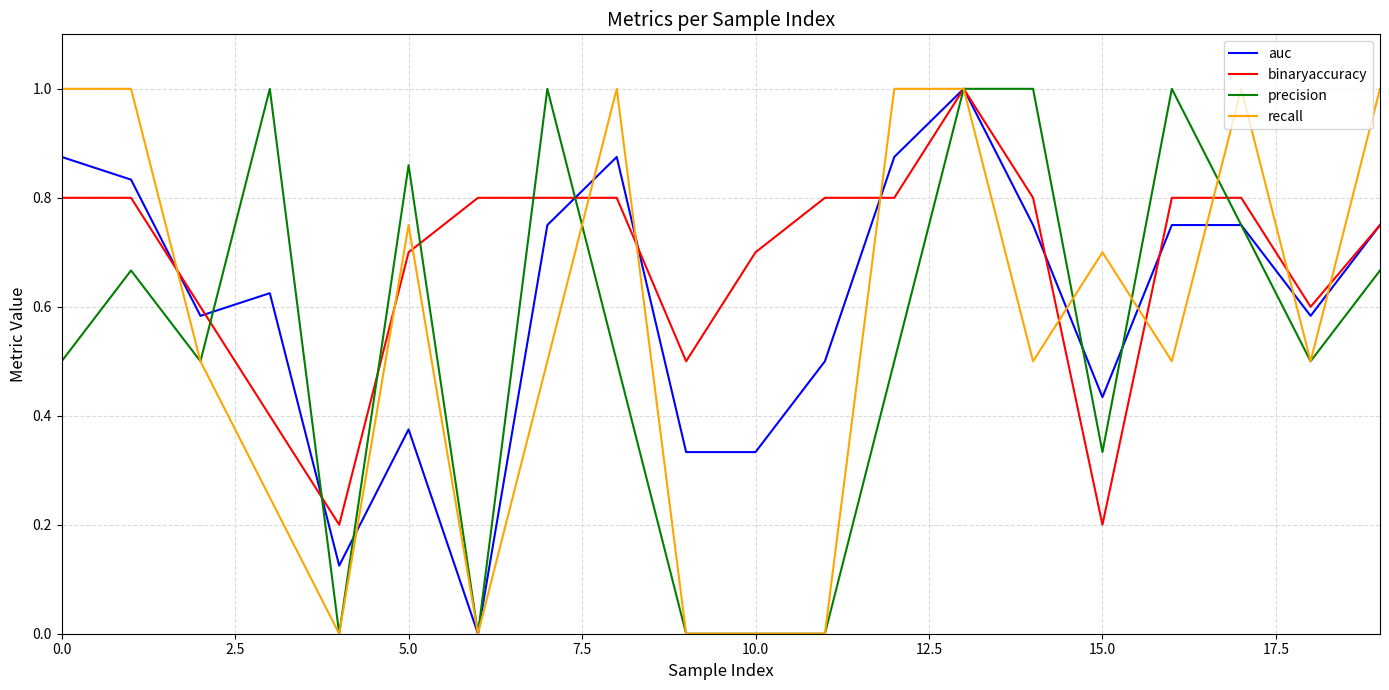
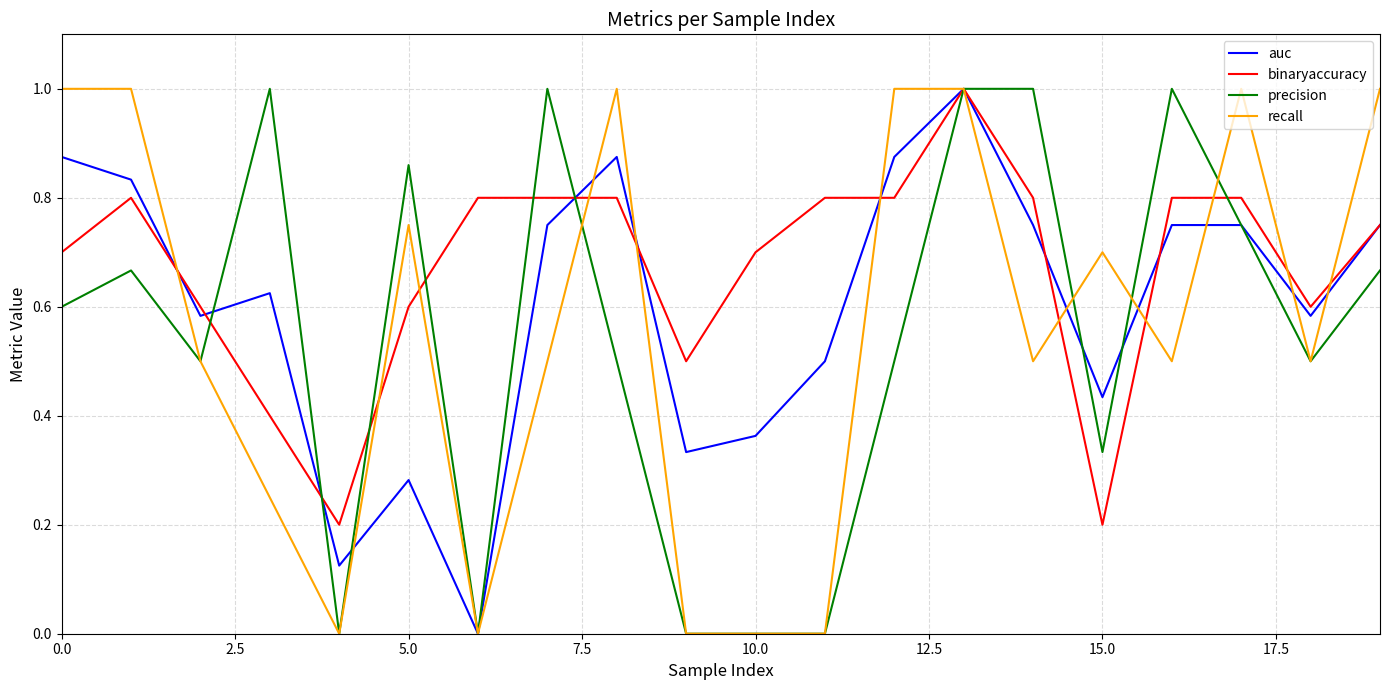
binaryaccuracy, 0.0: 0.8 -> 0.7
precision, 0.0: 0.5 -> 0.6
auc, 5.0: 0.38 -> 0.28
binaryaccuracy, 5.0: 0.7 -> 0.6
auc, 10.0: 0.33 -> 0.36
